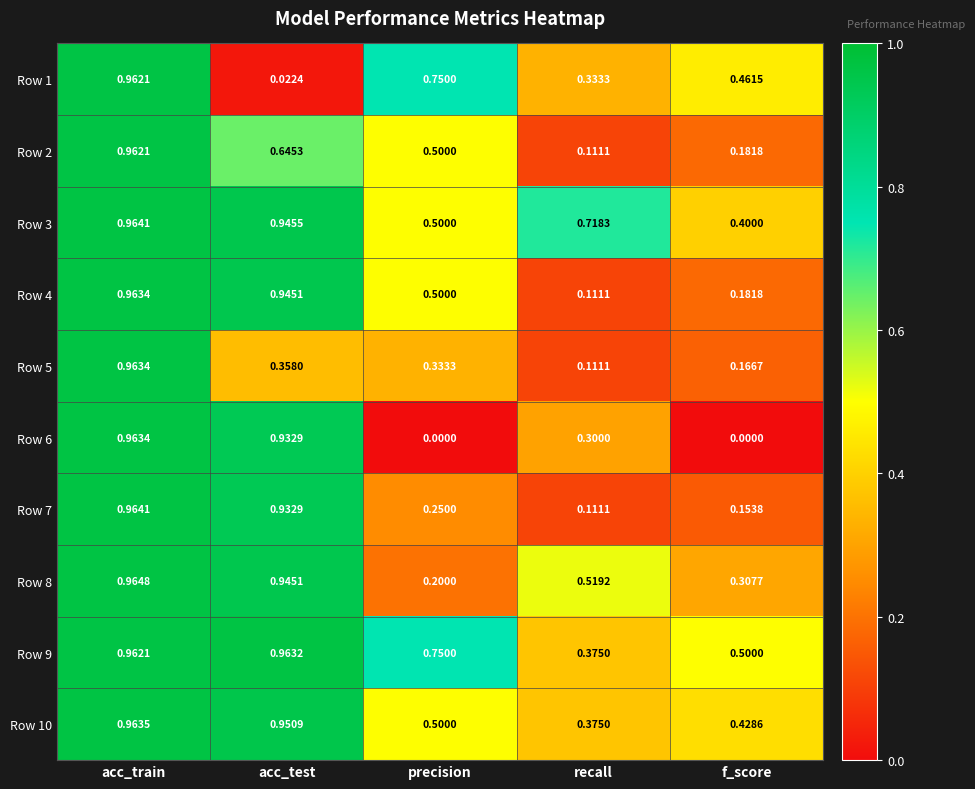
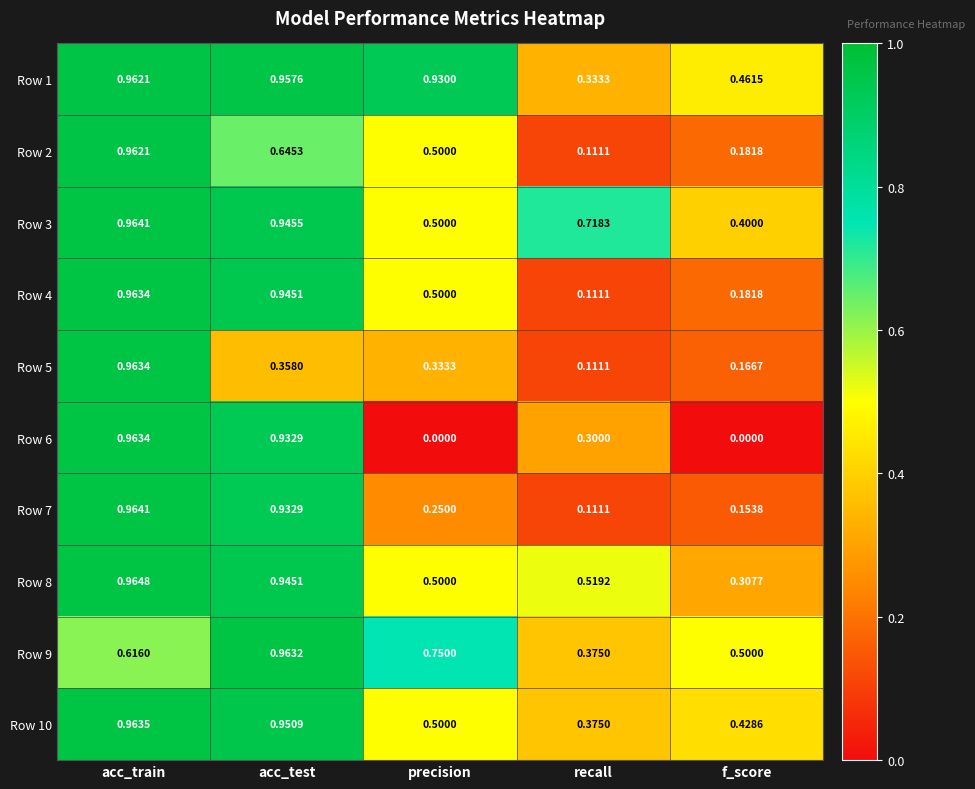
Row 1, acc_test: 0.0224 -> 0.9576
Row 1, precision: 0.7500 -> 0.9300
Row 8, precision: 0.2000 -> 0.5000
Row 9, acc_train: 0.9621 -> 0.6160
